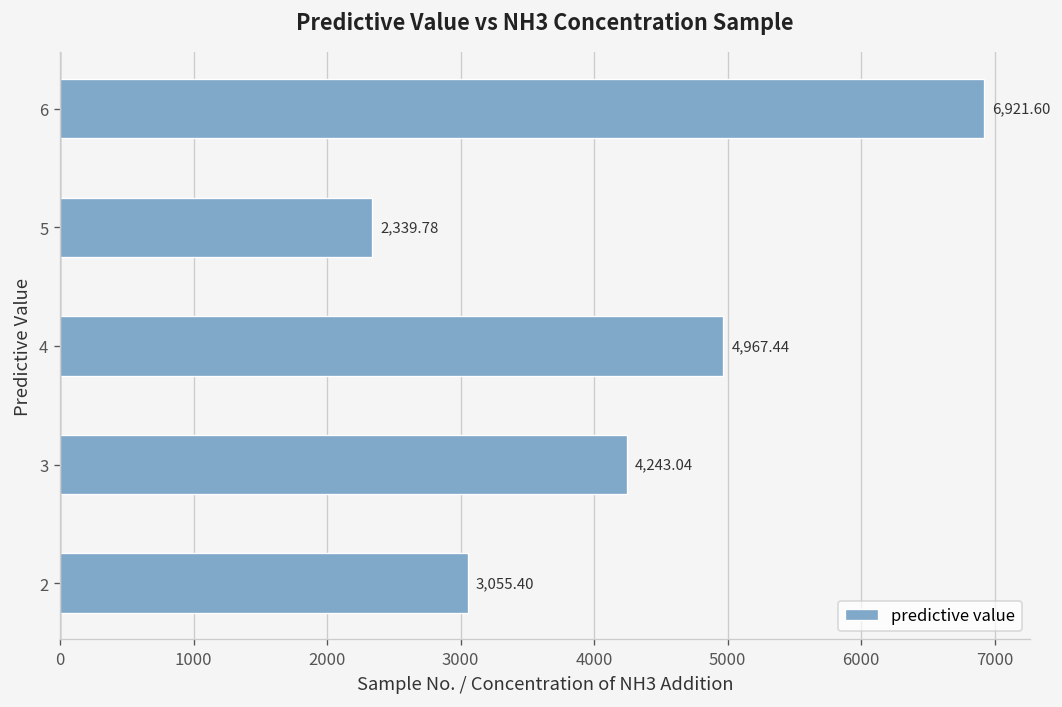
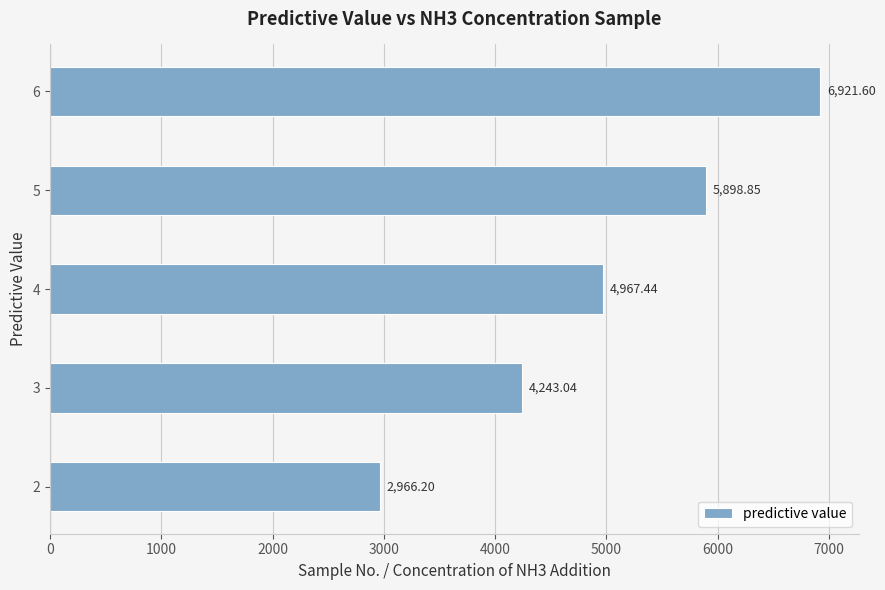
5: 2,339.78 -> 5,898.85
2: 3,055.40 -> 2,966.20
